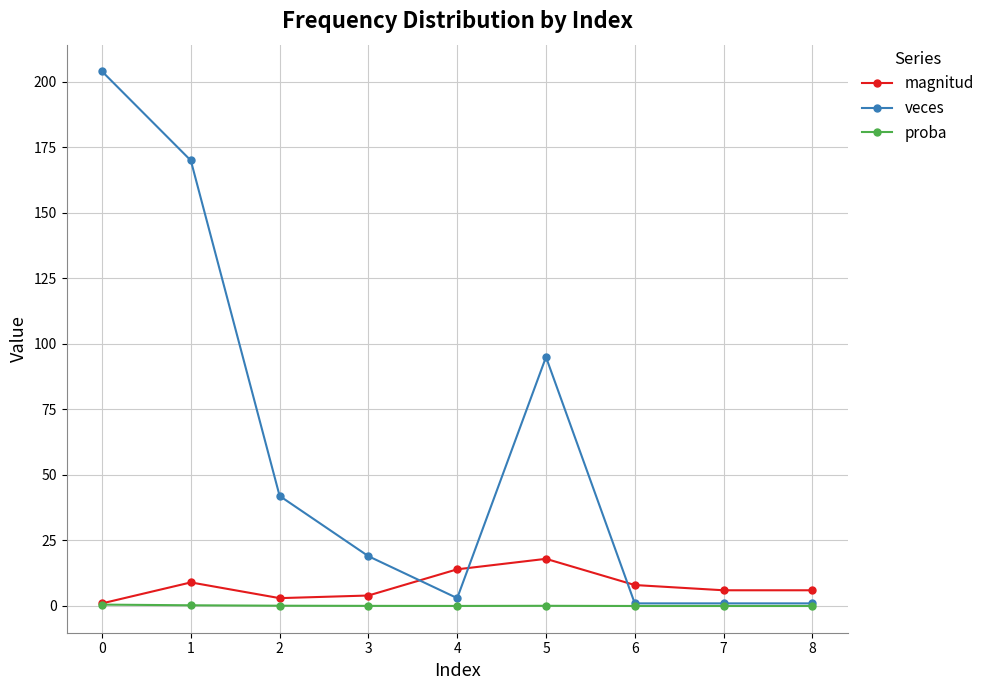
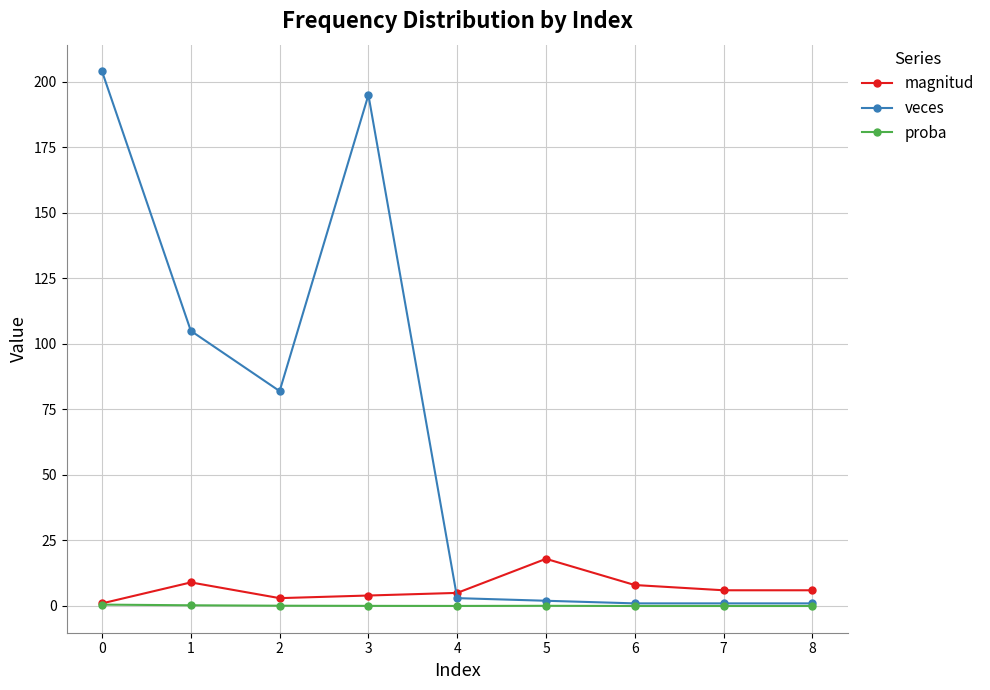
veces, 1: 170 -> 105
veces, 2: 42 -> 82
veces, 3: 19 -> 195
magnitud, 4: 14 -> 5
veces, 5: 95 -> 2
